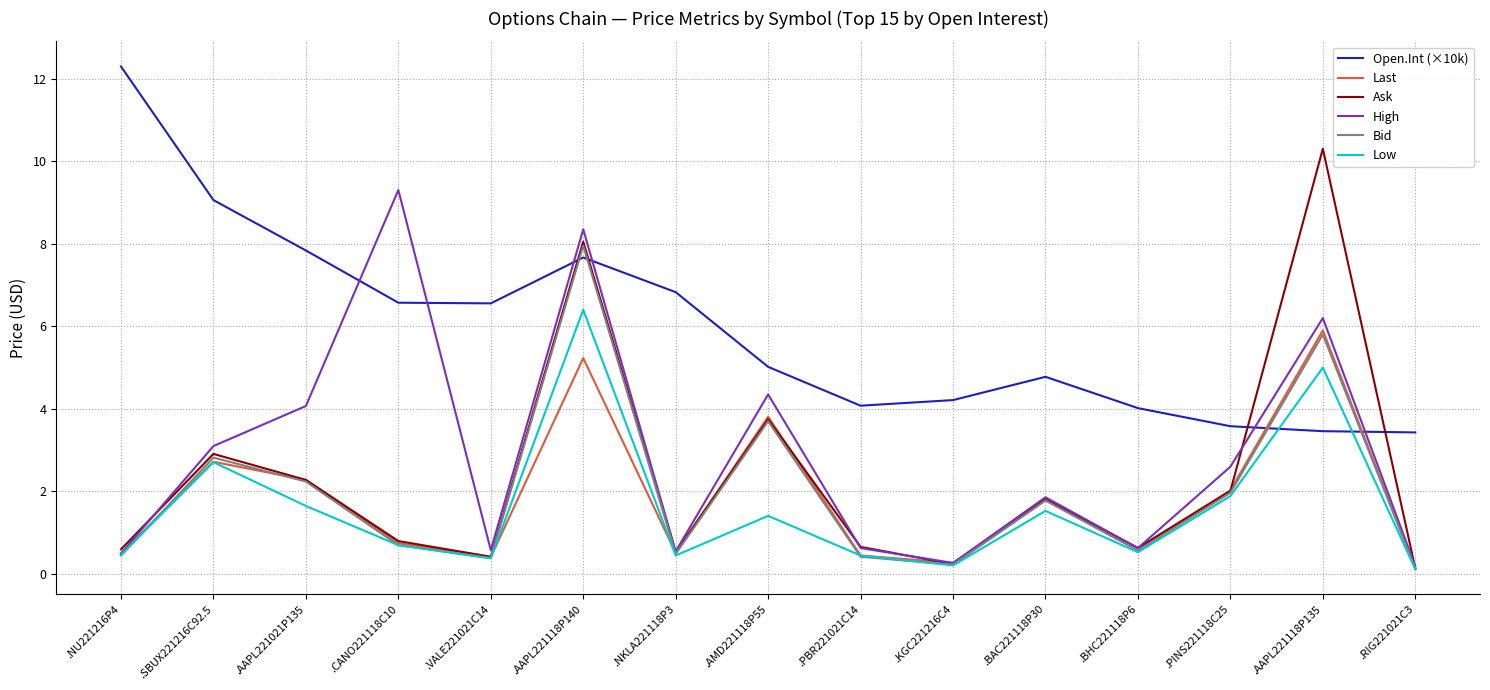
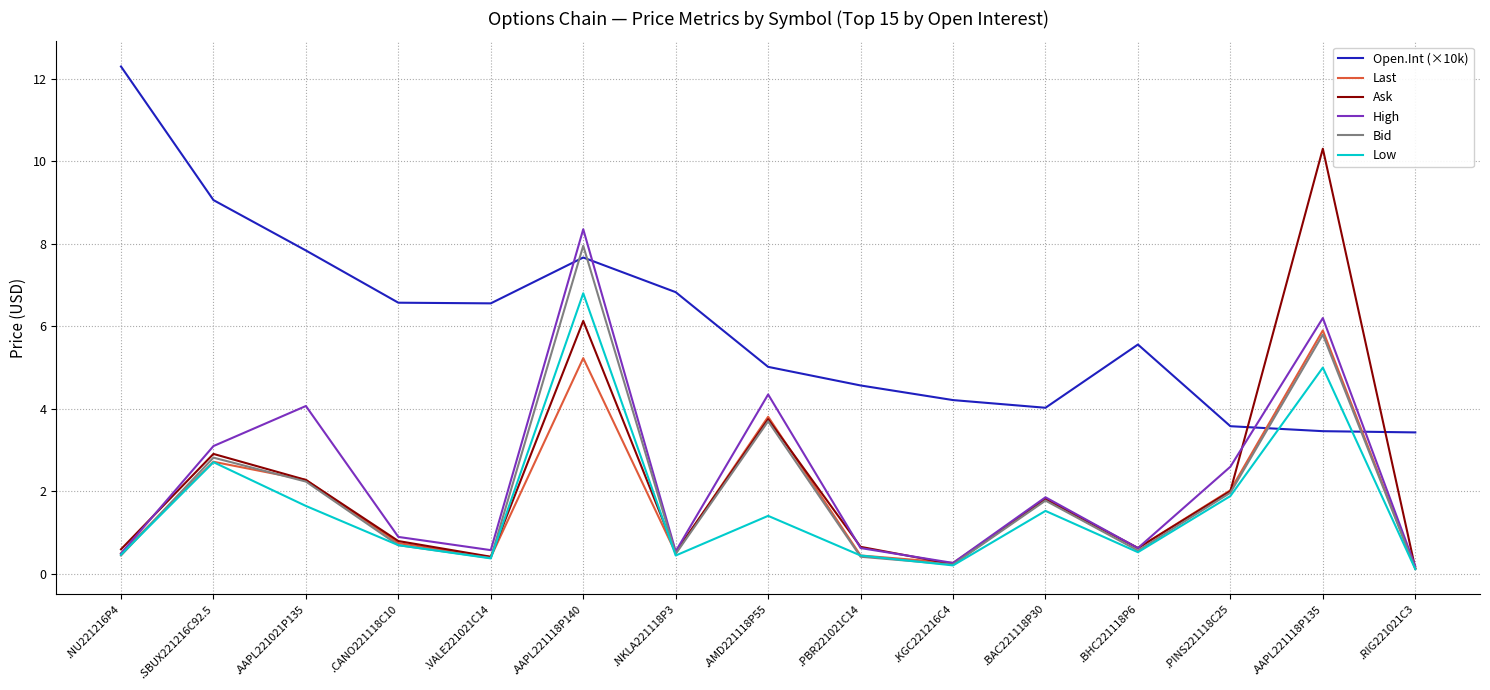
High, .CANO221118C10: 9.3 -> 0.9
Ask, .AAPL221118P140: 8.1 -> 6.1
Low, .AAPL221118P140: 6.4 -> 6.8
Open.Int (×10k), .PBR221021C14: 4.1 -> 4.6
Open.Int (×10k), .BAC221118P30: 4.8 -> 4.0
Open.Int (×10k), .BHC221118P6: 4.0 -> 5.6
